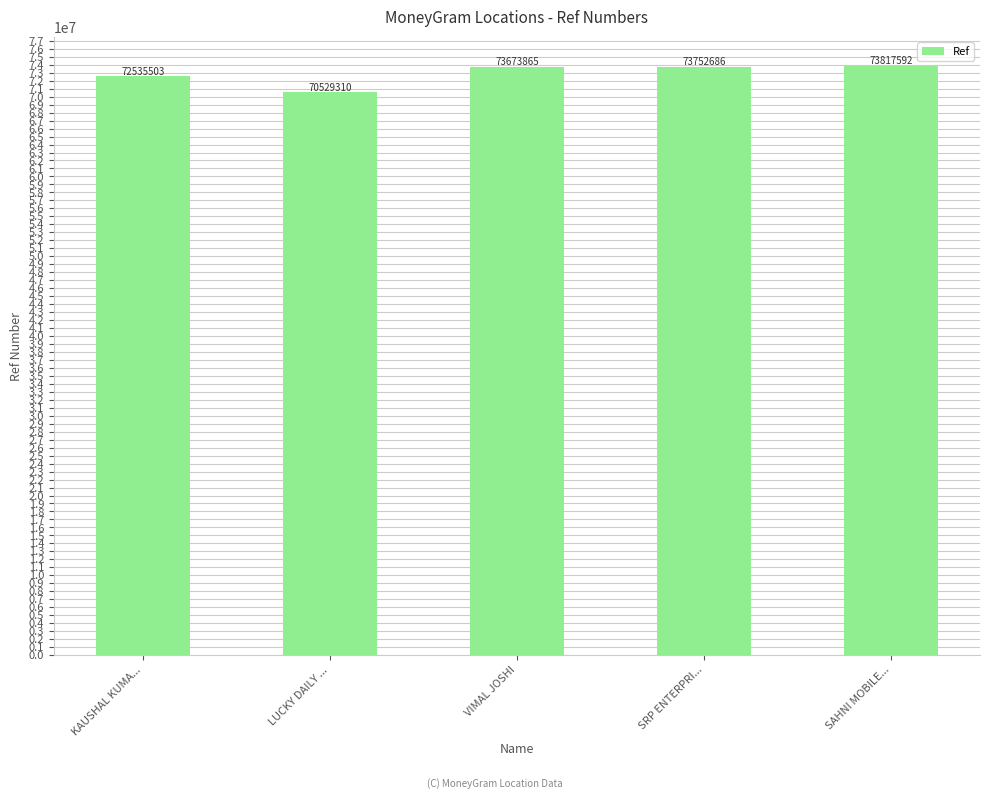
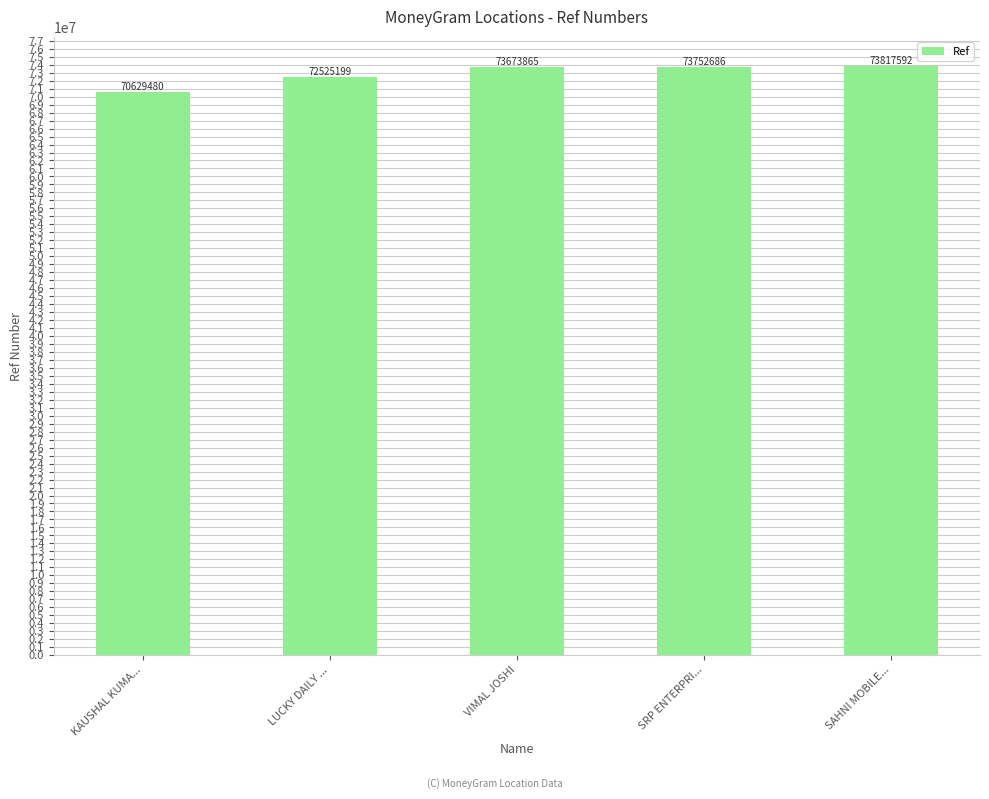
KAUSHAL KUMA...: 72535503 -> 70629480
LUCKY DAILY ...: 70529310 -> 72525199
